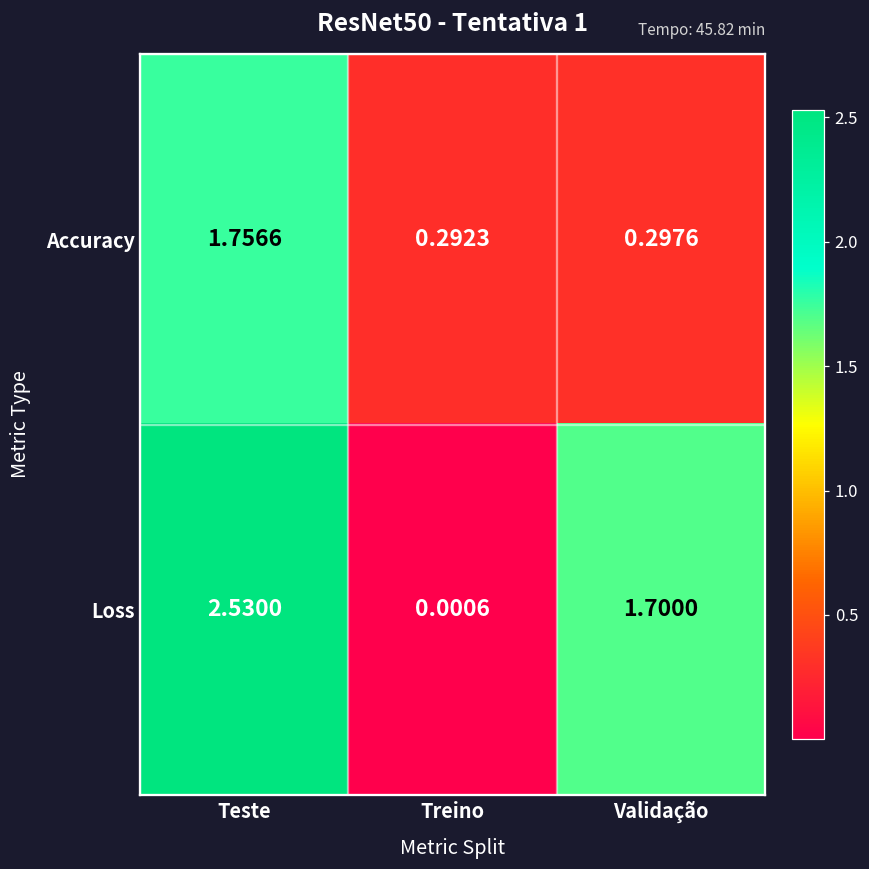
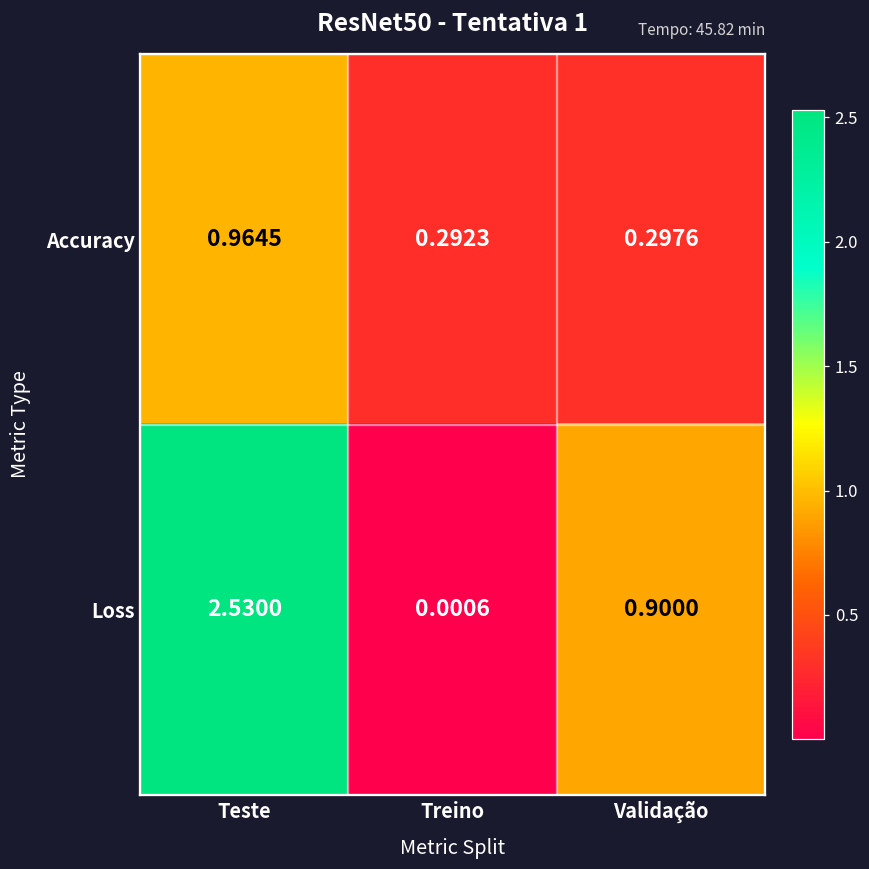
Accuracy, Teste: 1.7566 -> 0.9645
Loss, Validação: 1.7000 -> 0.9000
